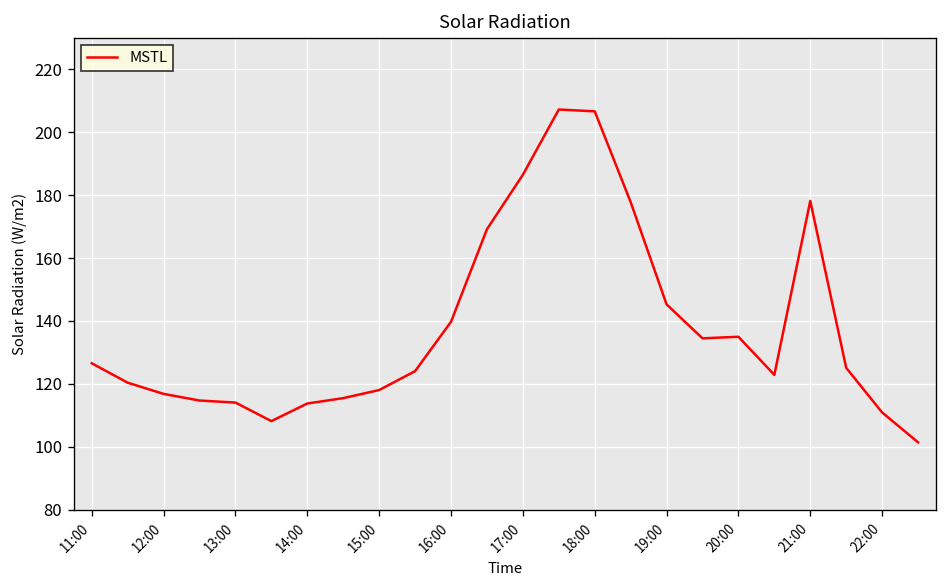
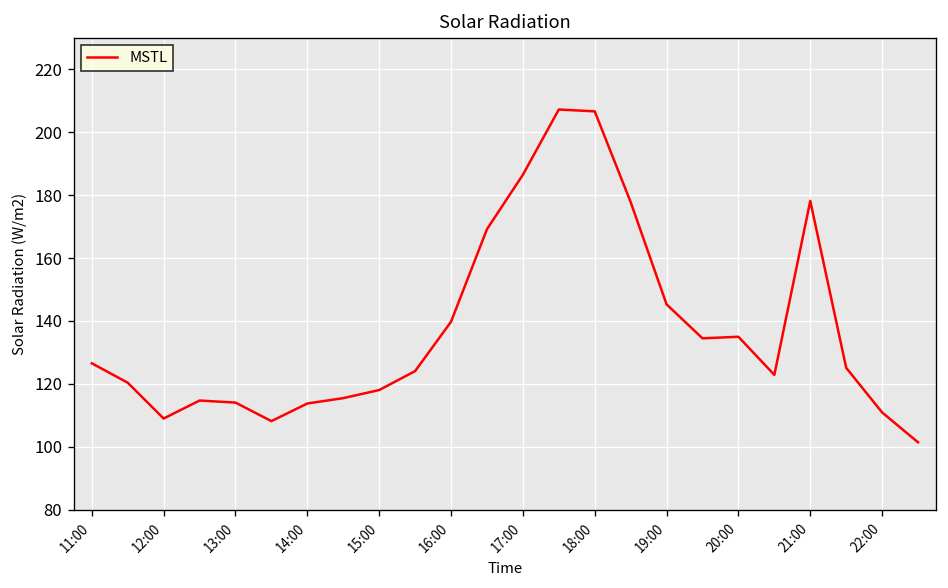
12:00: 117 -> 109
